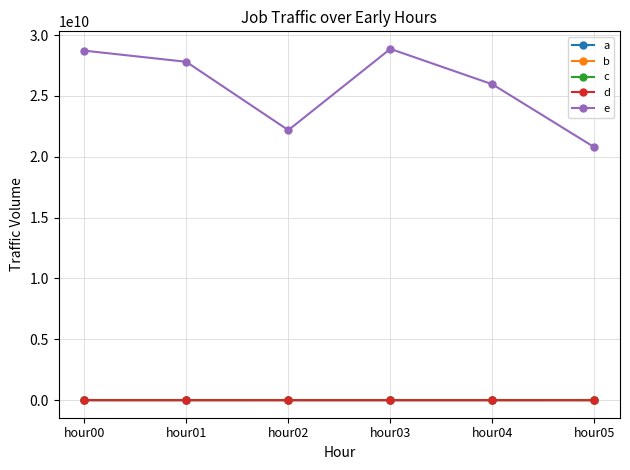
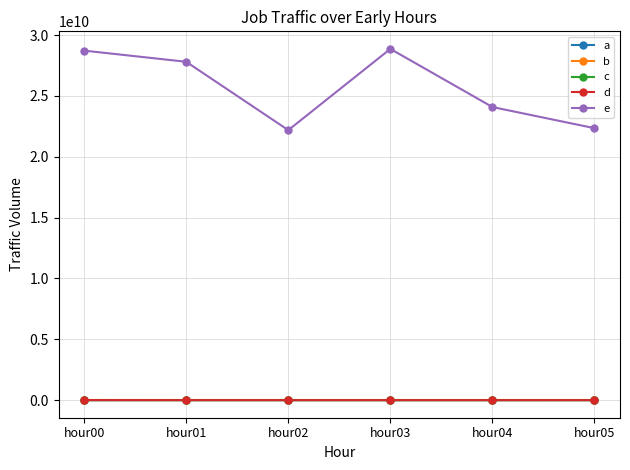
e, hour04: 26000000000 -> 24100000000
e, hour05: 20800000000 -> 22300000000
